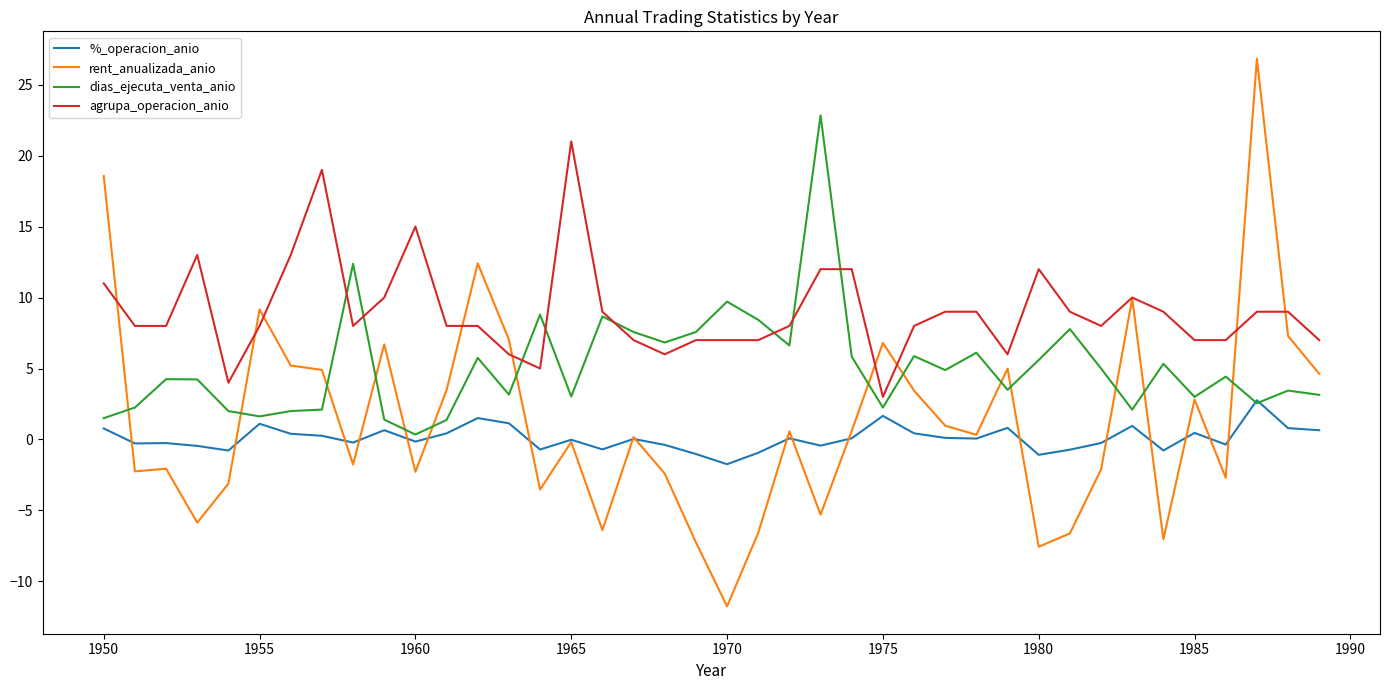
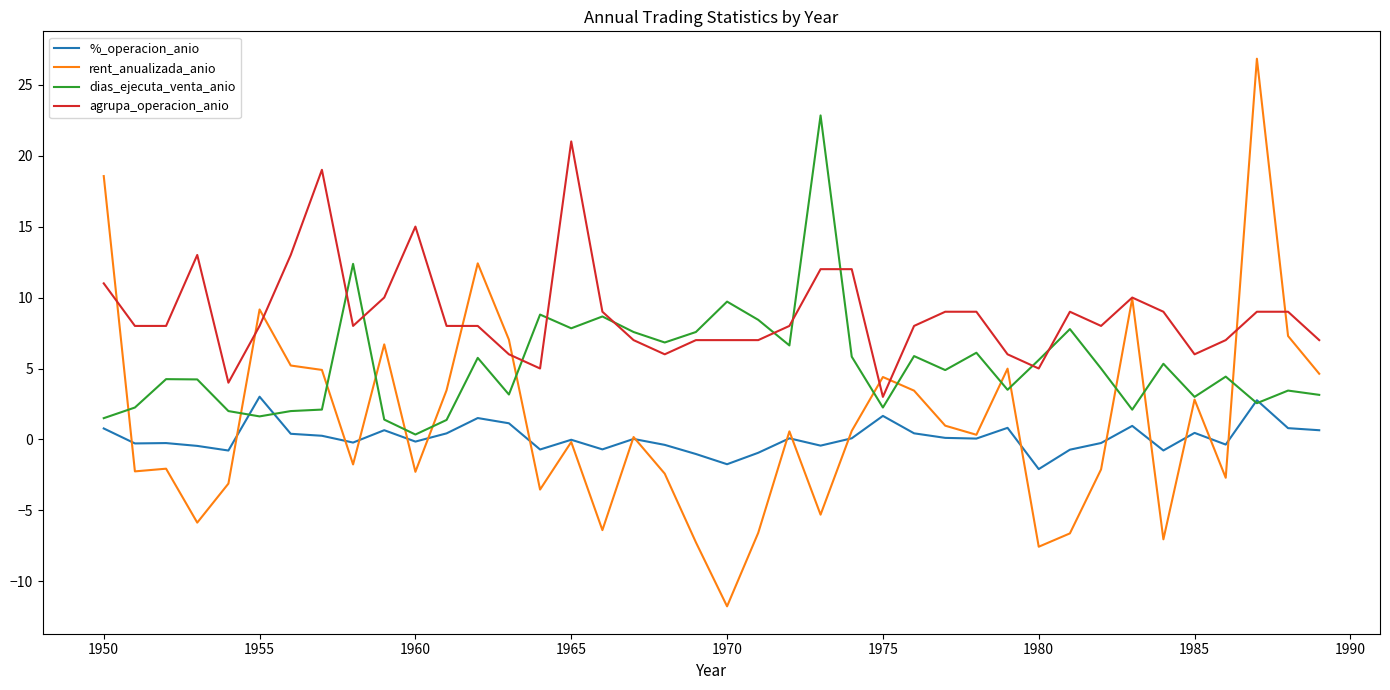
%_operacion_anio, 1955: 1.1 -> 3.0
dias_ejecuta_venta_anio, 1965: 3.0 -> 7.8
rent_anualizada_anio, 1975: 6.8 -> 4.4
%_operacion_anio, 1980: -1.1 -> -2.1
agrupa_operacion_anio, 1980: 12 -> 5
agrupa_operacion_anio, 1985: 7 -> 6
